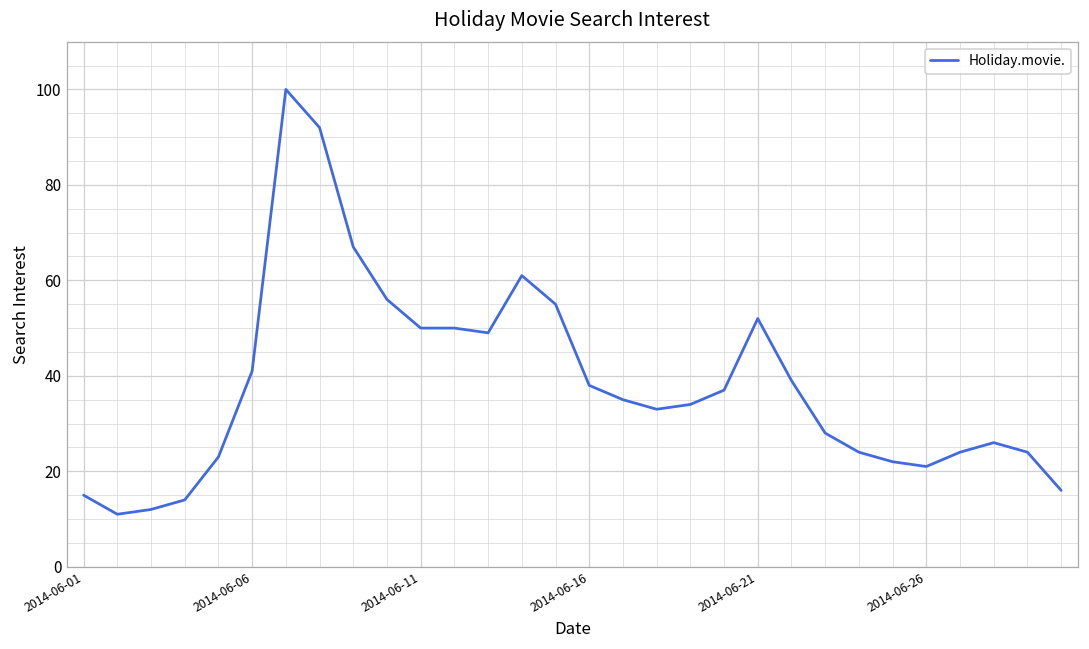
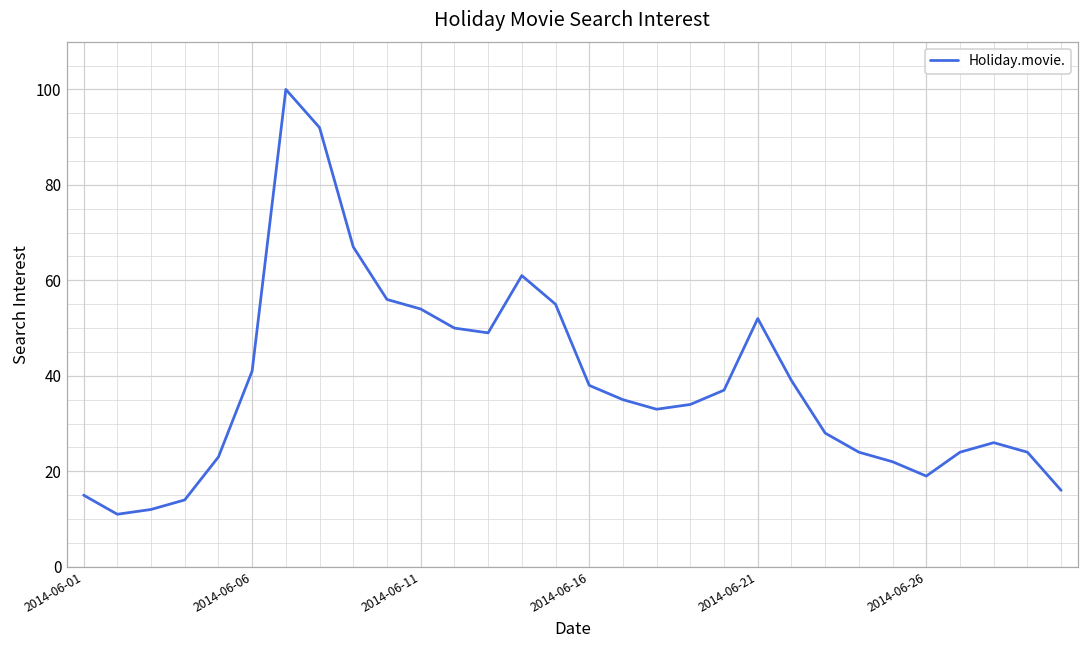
2014-06-11: 50 -> 54
2014-06-26: 21 -> 19
